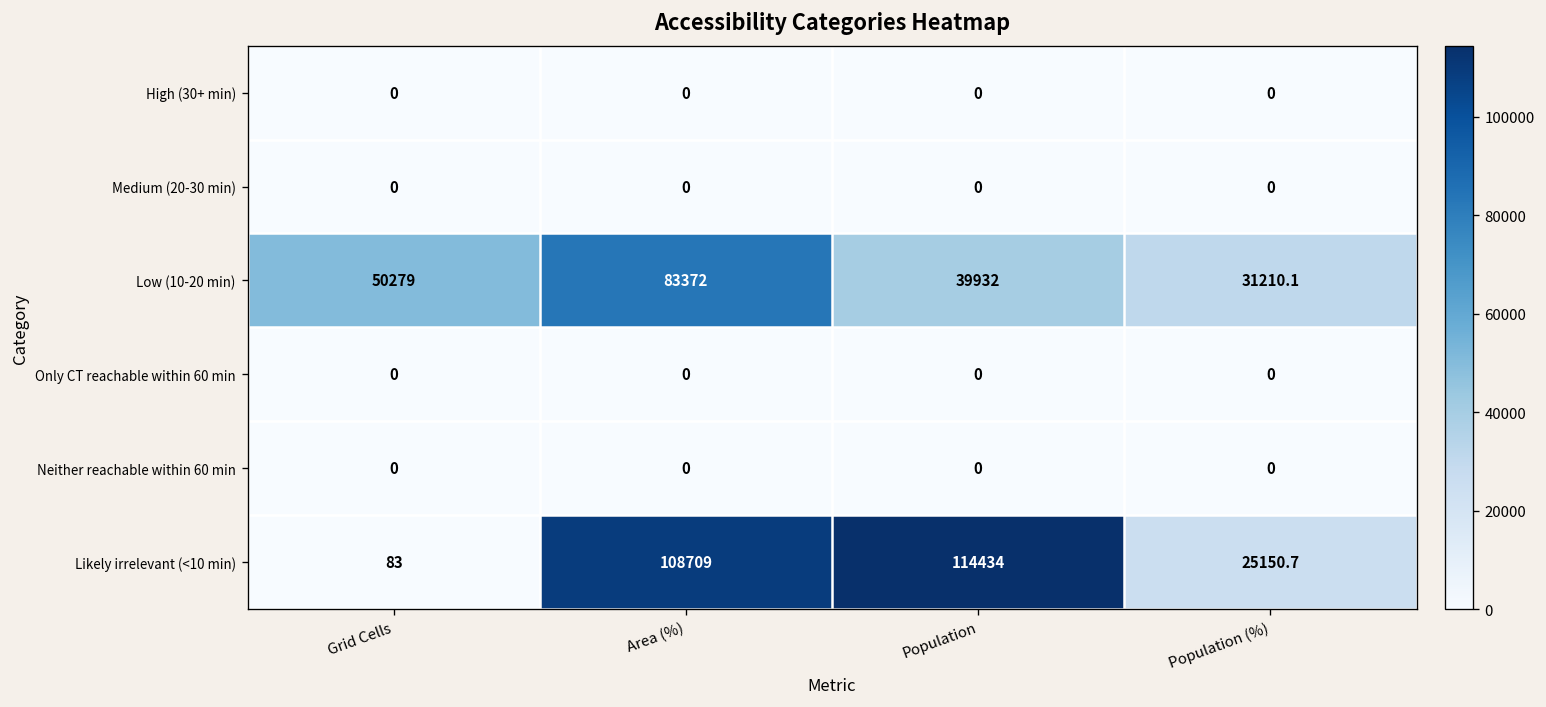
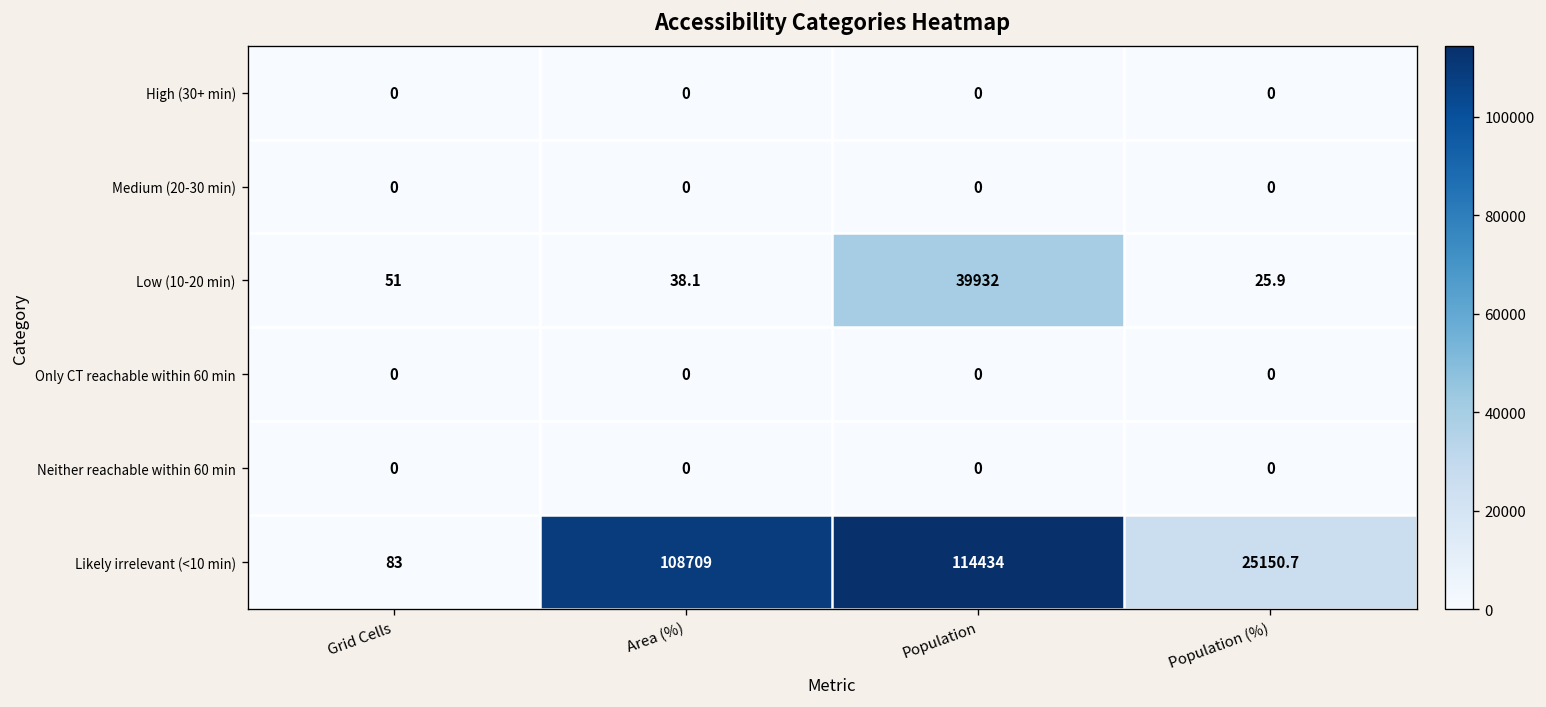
Low (10-20 min), Grid Cells: 50279 -> 51
Low (10-20 min), Area (%): 83372 -> 38.1
Low (10-20 min), Population (%): 31210.1 -> 25.9
